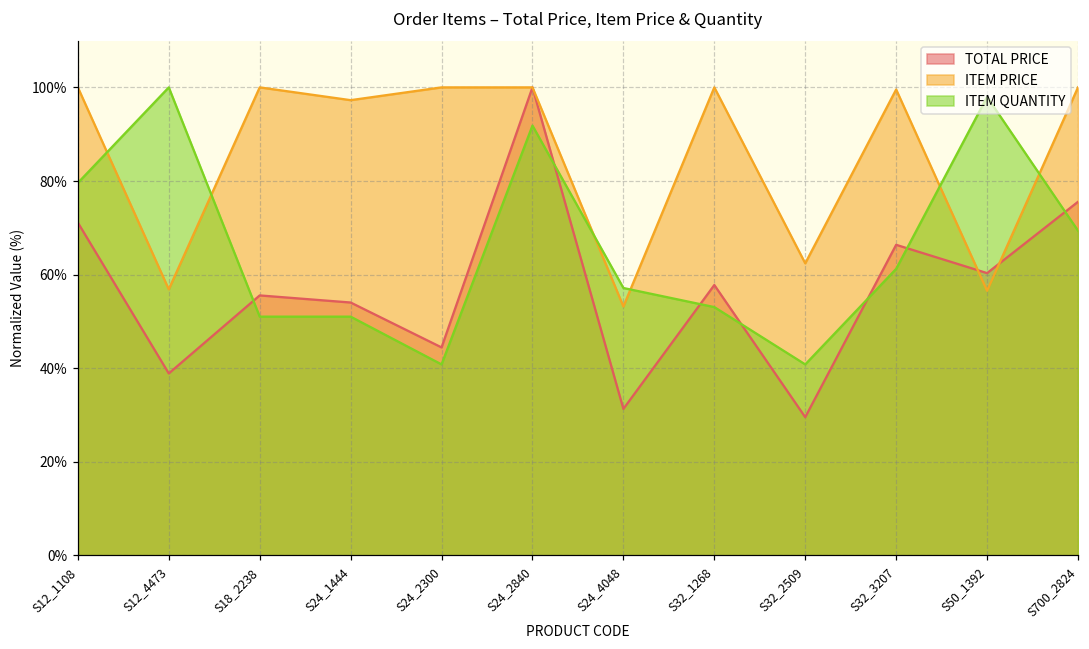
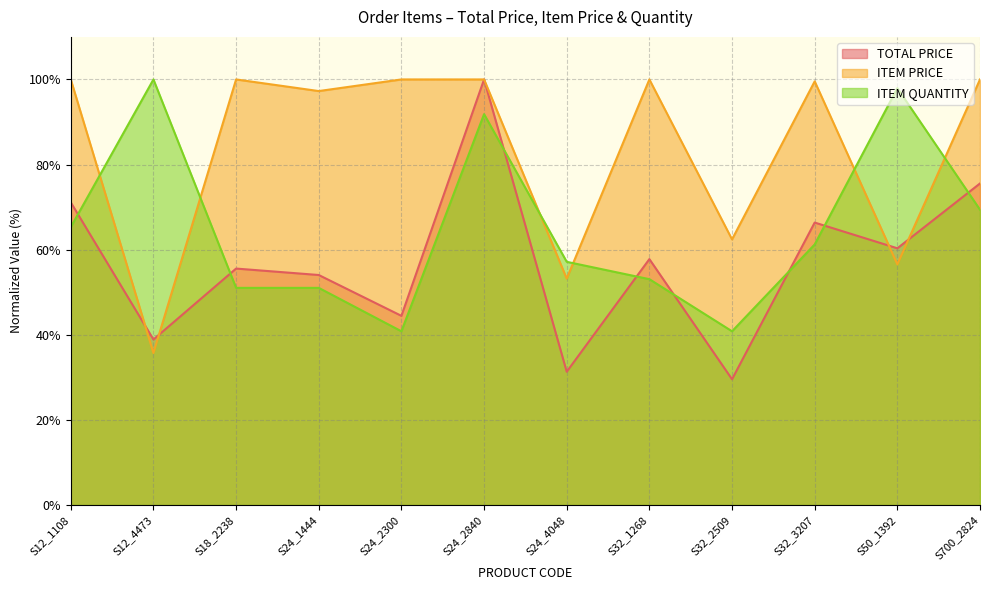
ITEM QUANTITY, S12_1108: 80% -> 65%
ITEM PRICE, S12_4473: 57% -> 36%
